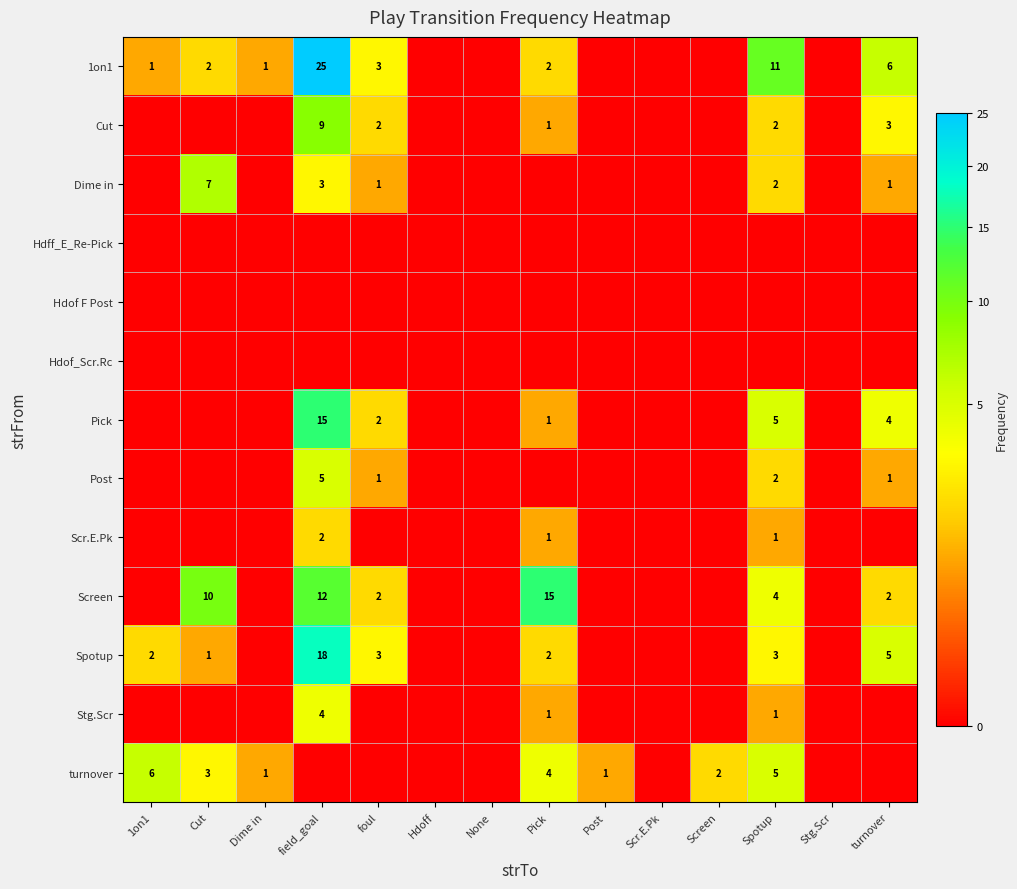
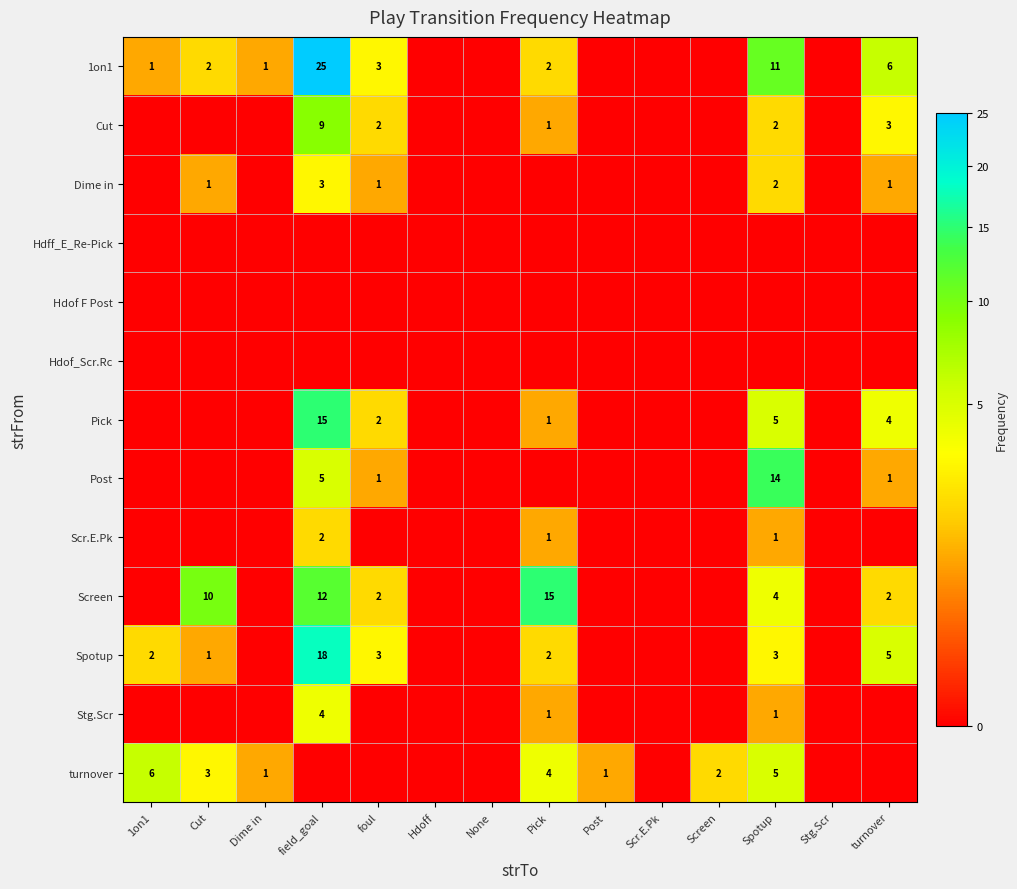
Dime in, Cut: 7 -> 1
Post, Spotup: 2 -> 14
